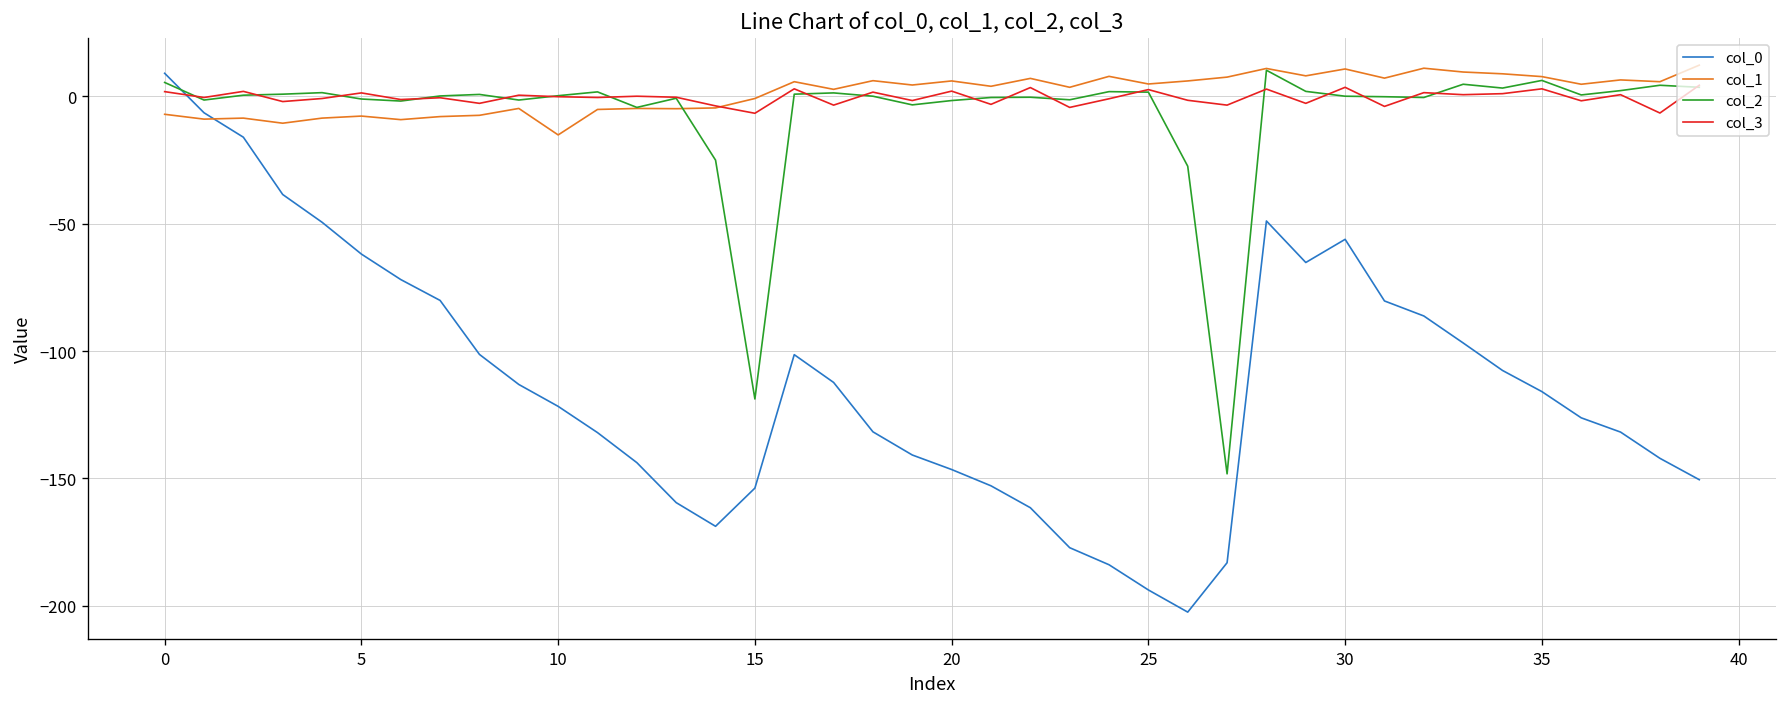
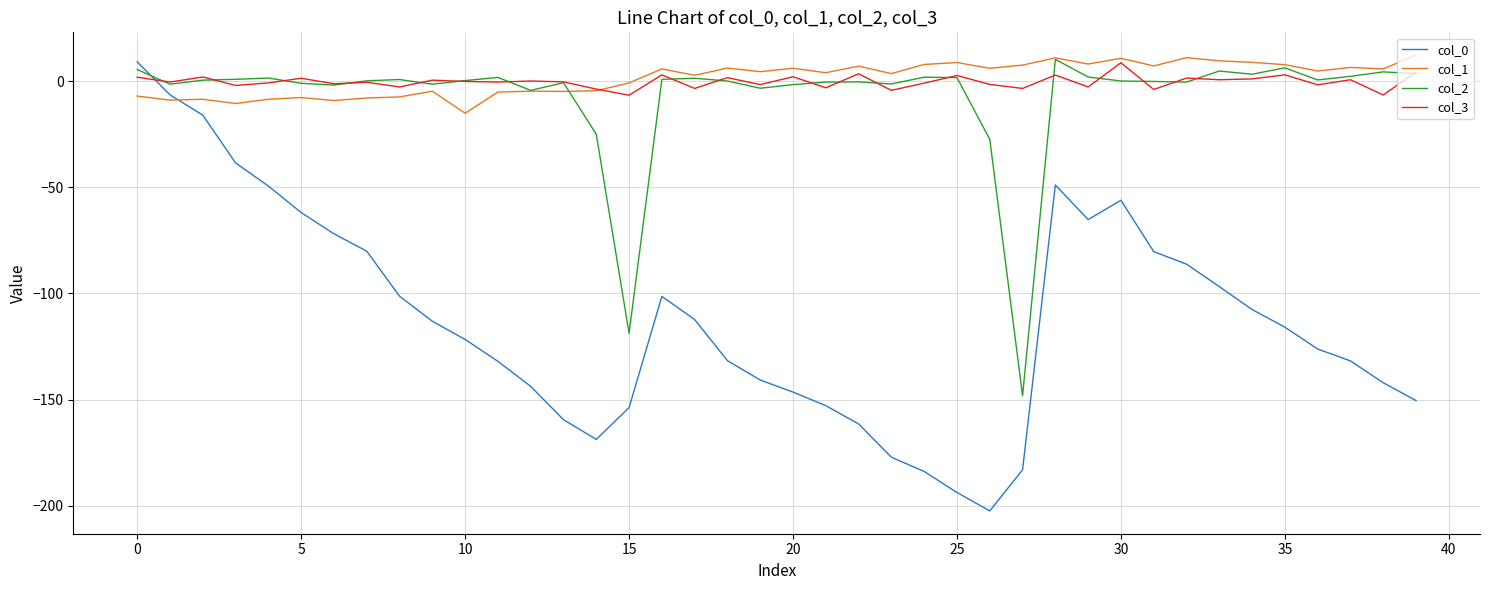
col_1, 25: 5 -> 9
col_3, 30: 4 -> 9
